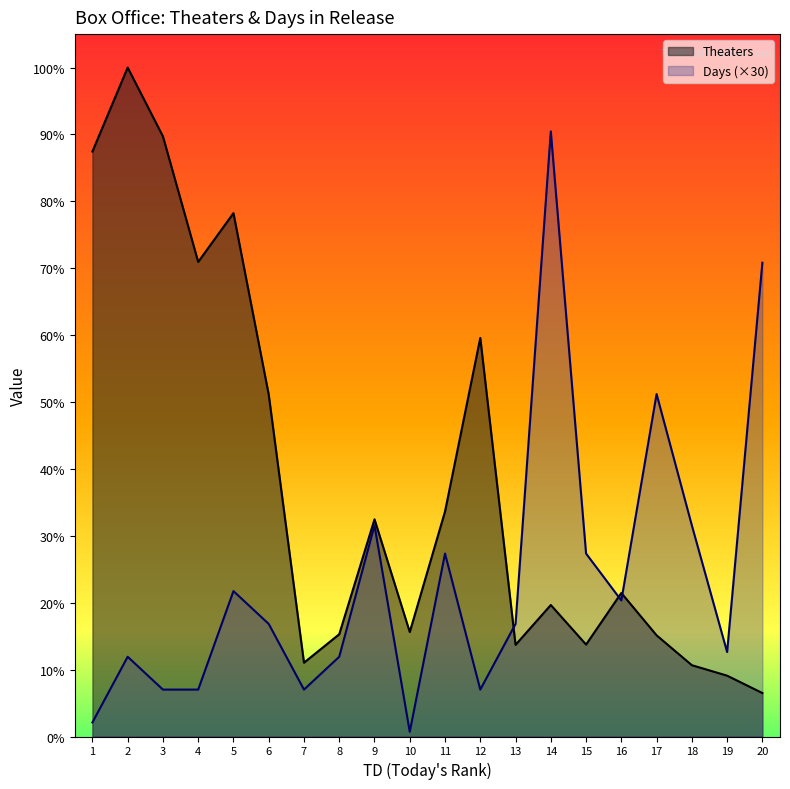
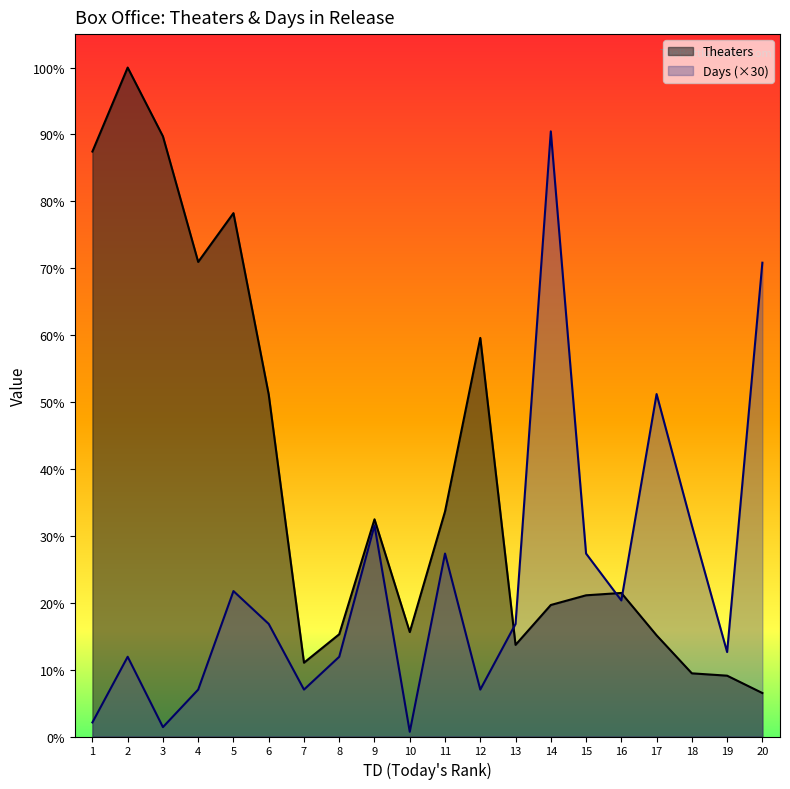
Days (×30), 3: 7% -> 1%
Theaters, 15: 14% -> 21%
Theaters, 18: 11% -> 9%
